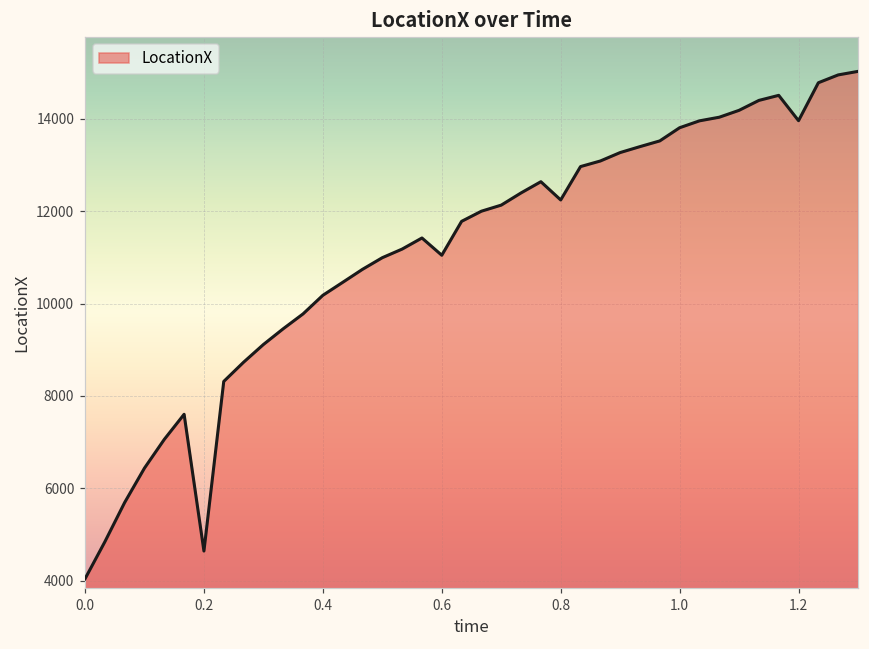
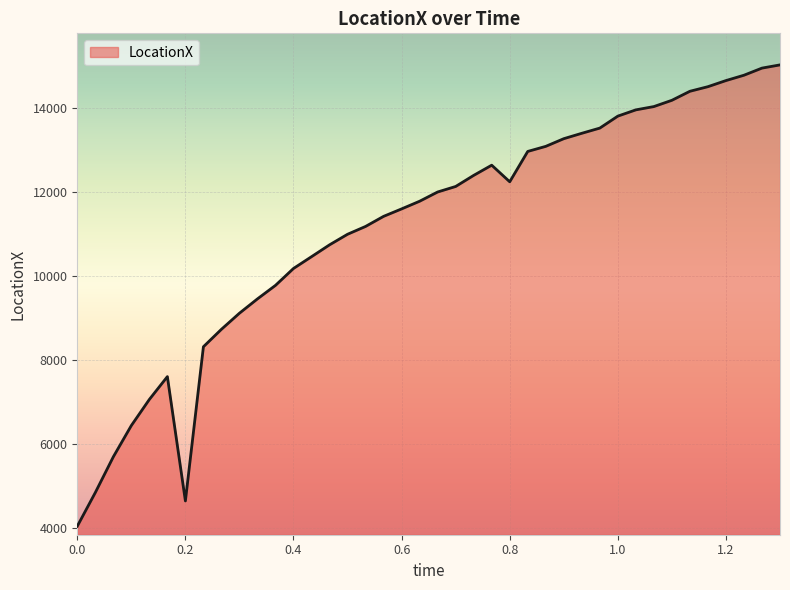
0.6: 11000 -> 11600
1.2: 14000 -> 14600
